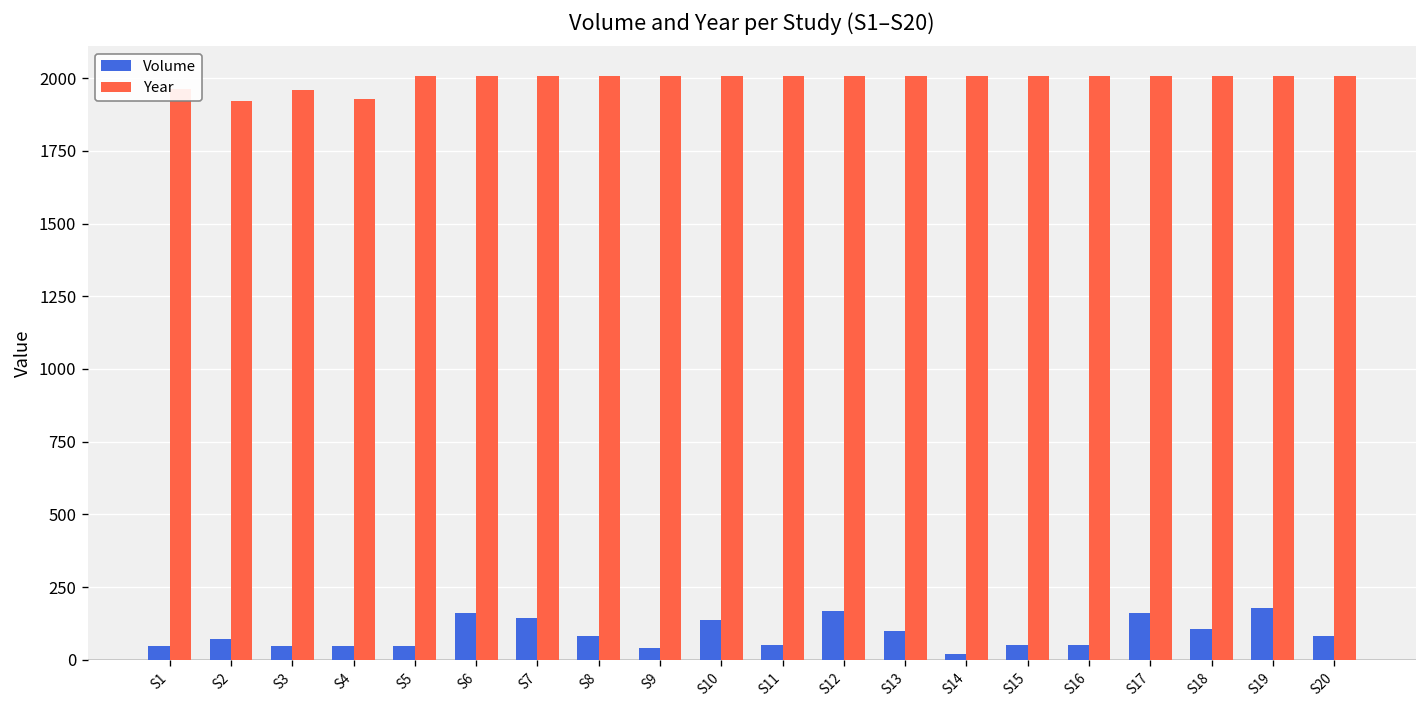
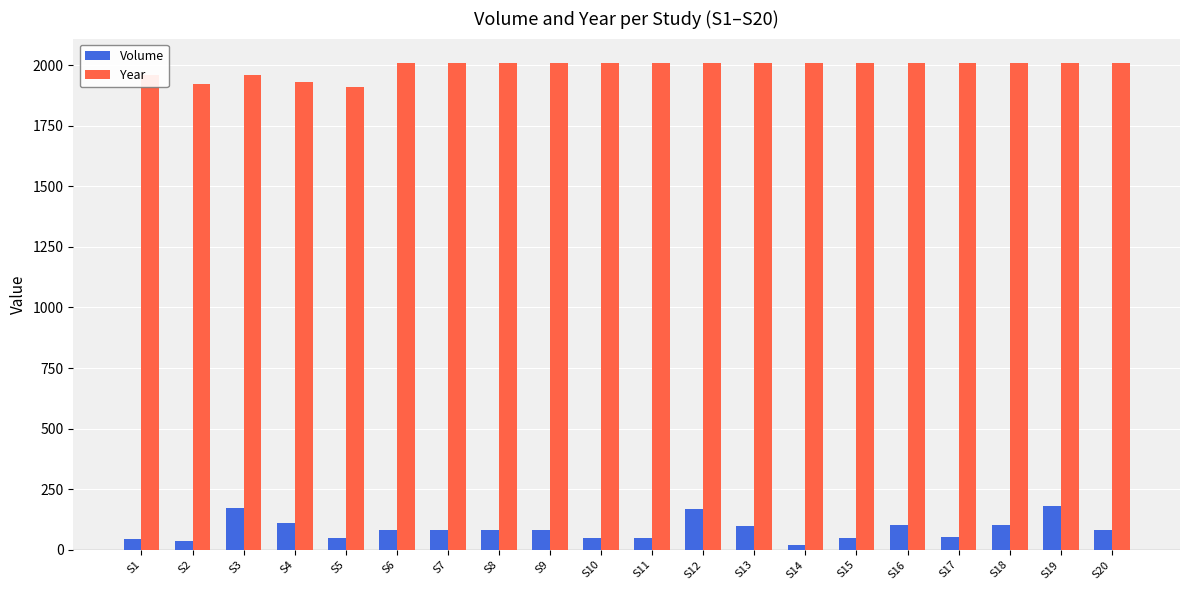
Volume, S2: 70 -> 40
Volume, S3: 50 -> 170
Volume, S4: 50 -> 110
Year, S5: 2010 -> 1910
Volume, S6: 160 -> 80
Volume, S7: 140 -> 80
Volume, S9: 40 -> 80
Volume, S10: 140 -> 50
Volume, S16: 50 -> 100
Volume, S17: 160 -> 50
